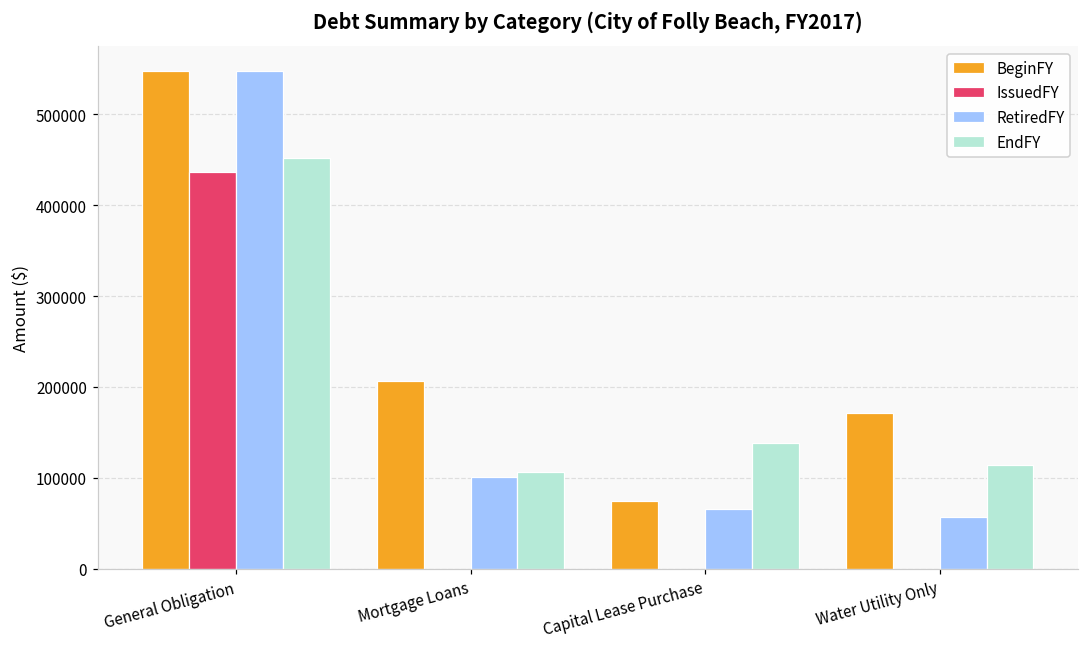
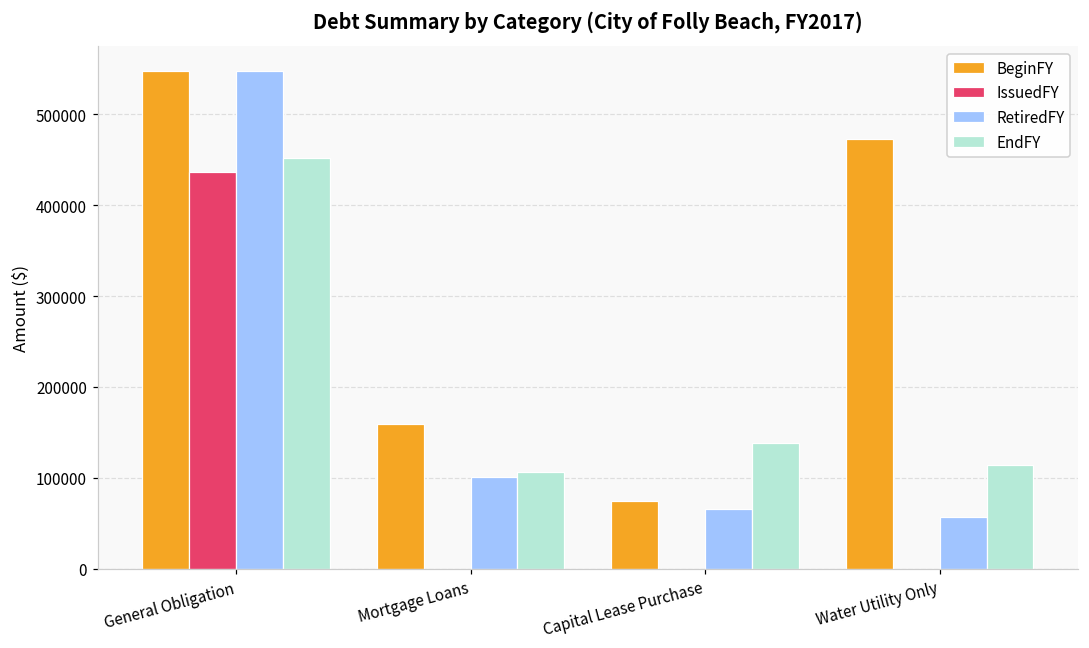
BeginFY, Mortgage Loans: 210000 -> 160000
BeginFY, Water Utility Only: 170000 -> 470000
